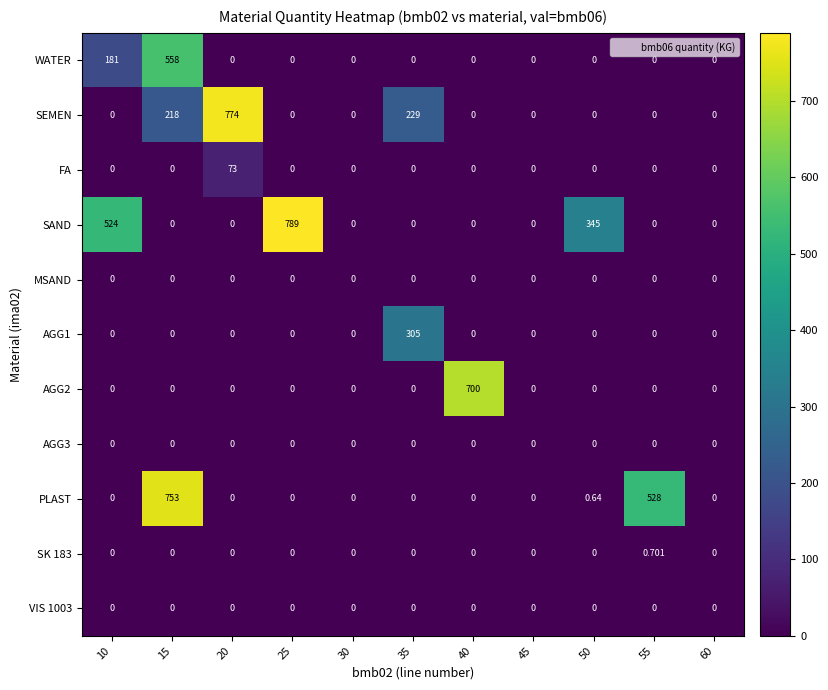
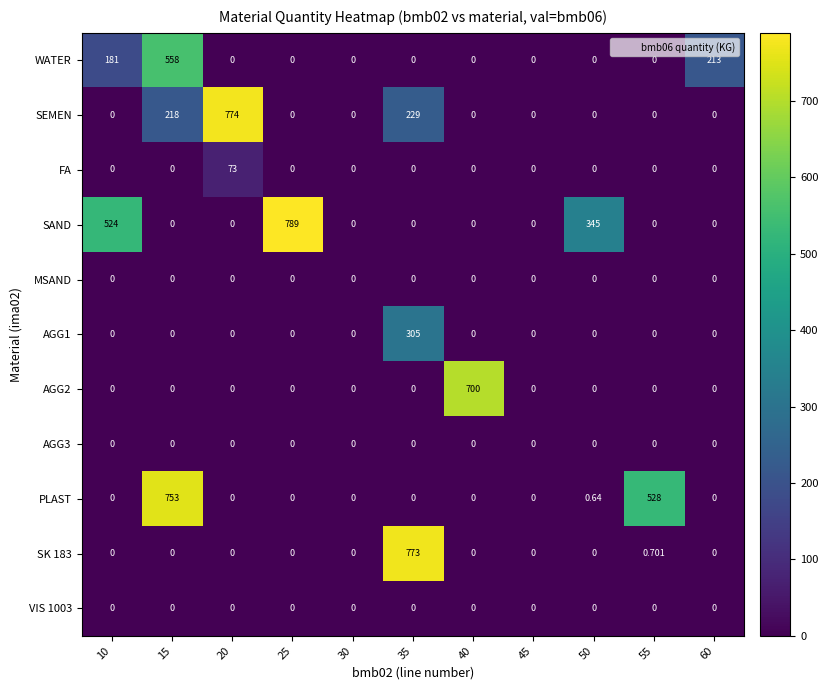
WATER, 60: 0 -> 213
SK 183, 35: 0 -> 773
